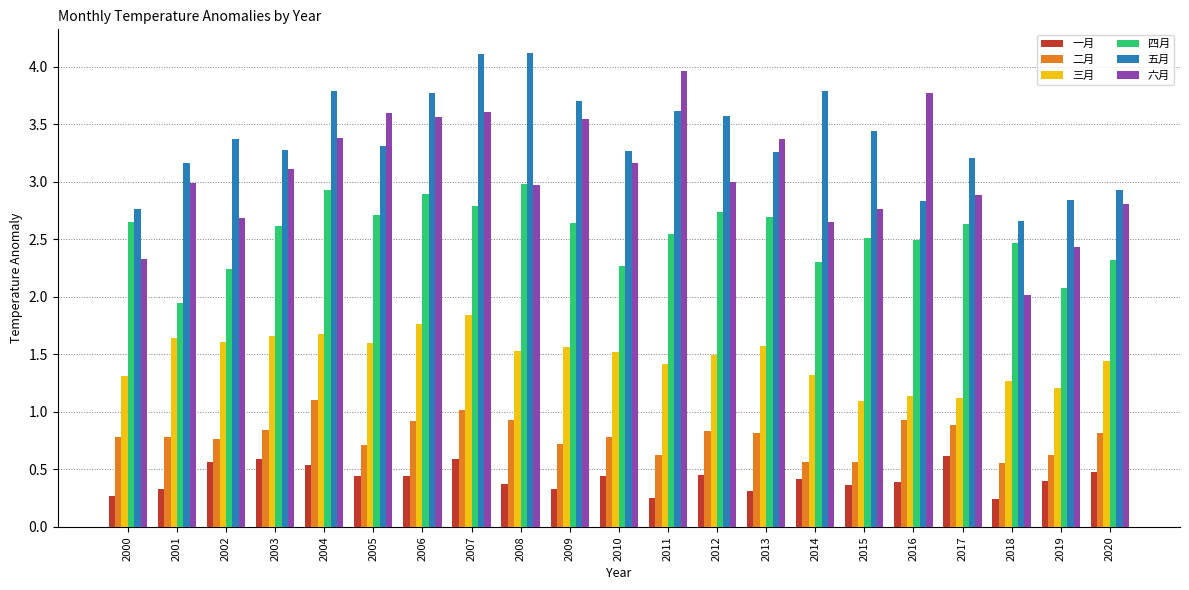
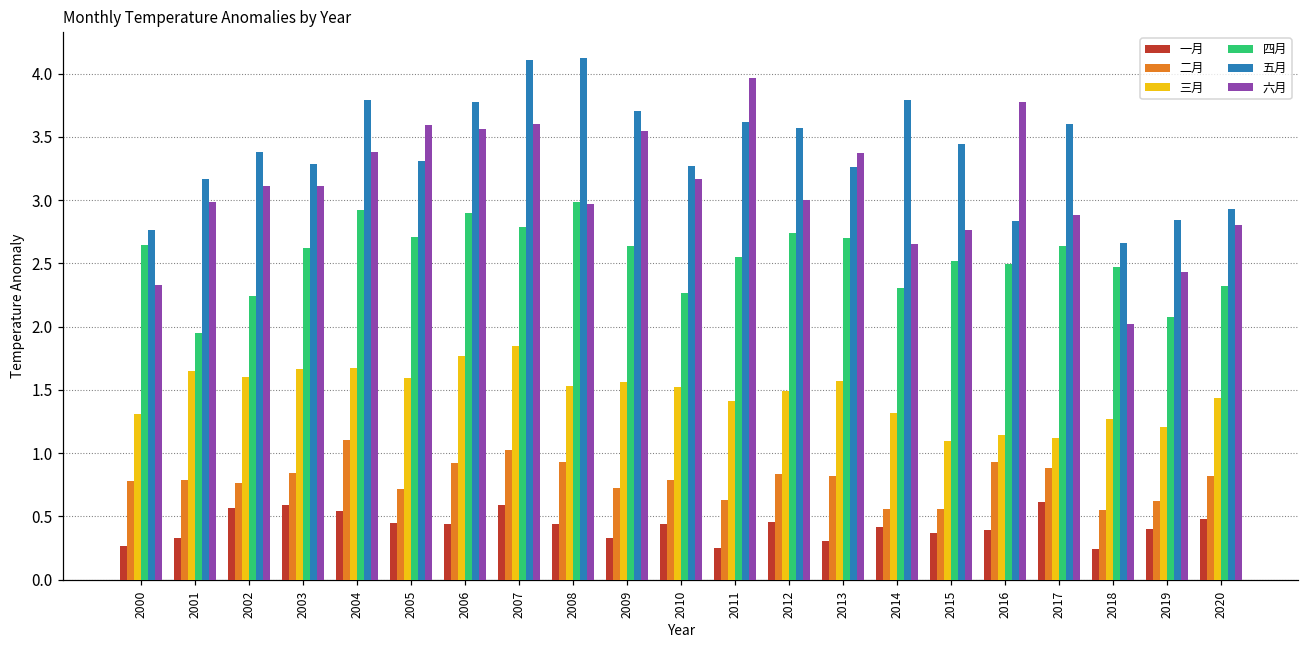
六月, 2002: 2.69 -> 3.11
一月, 2008: 0.37 -> 0.44
五月, 2017: 3.21 -> 3.60
